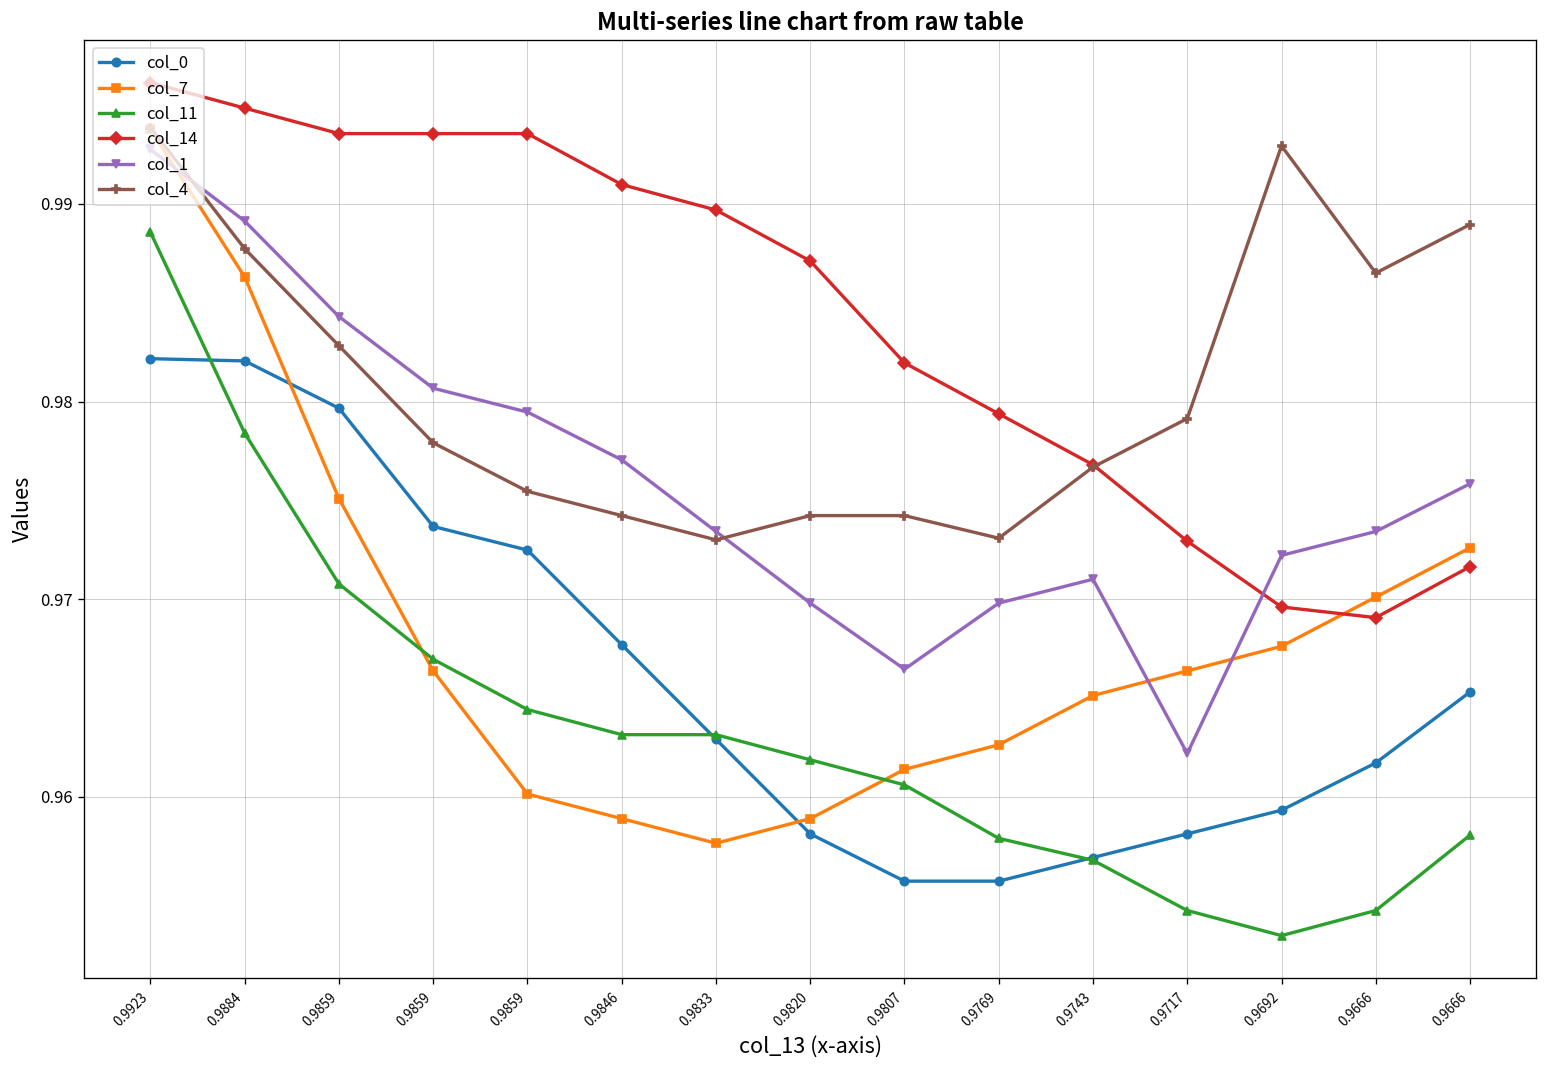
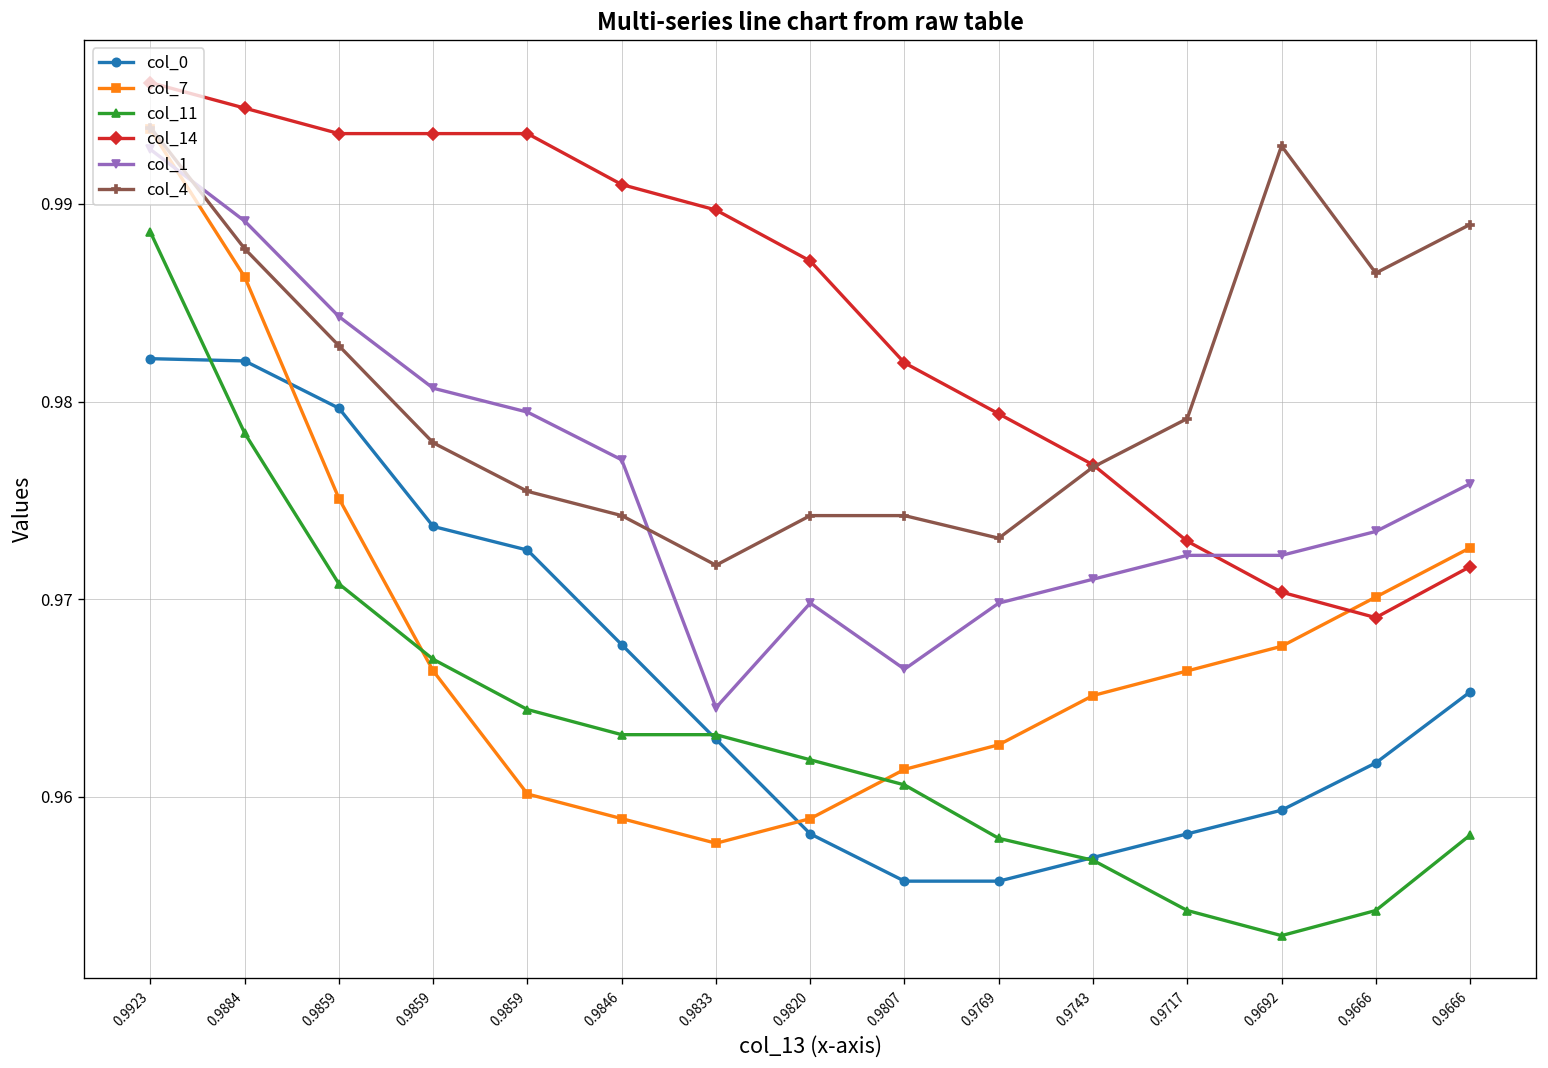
col_1, 0.9833: 0.9734 -> 0.9645
col_4, 0.9833: 0.9730 -> 0.9717
col_1, 0.9717: 0.9622 -> 0.9722
col_14, 0.9692: 0.9696 -> 0.9704
